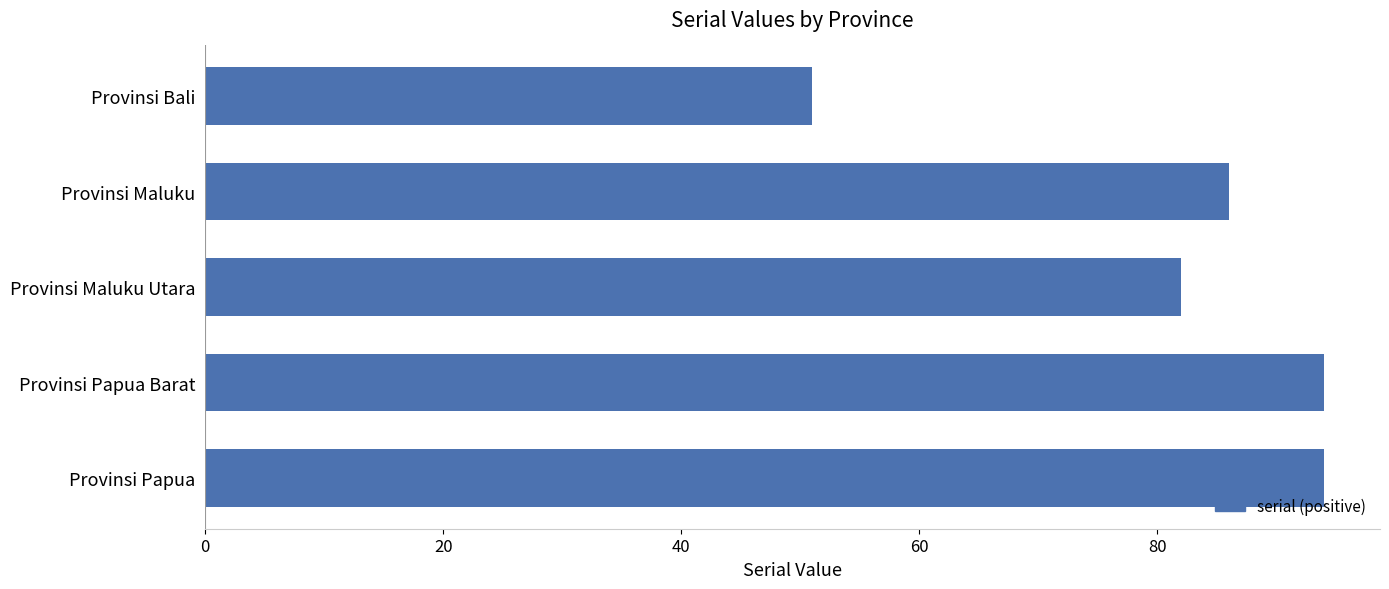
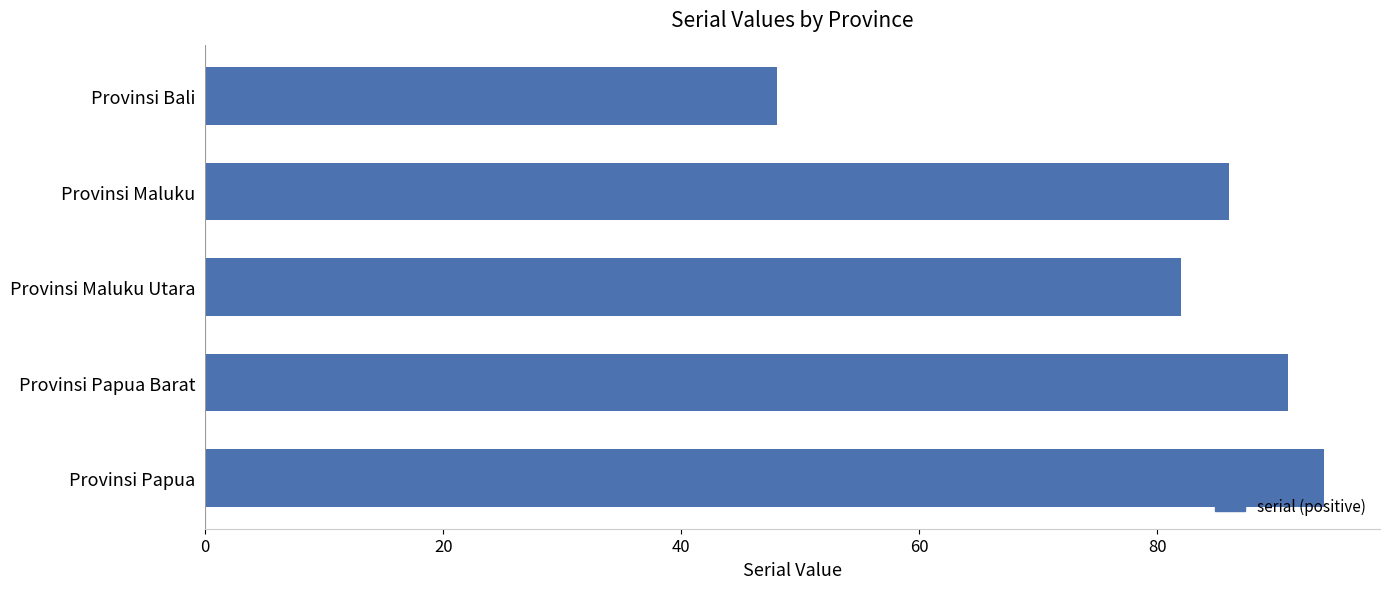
Provinsi Bali: 51 -> 48
Provinsi Papua Barat: 94 -> 91
